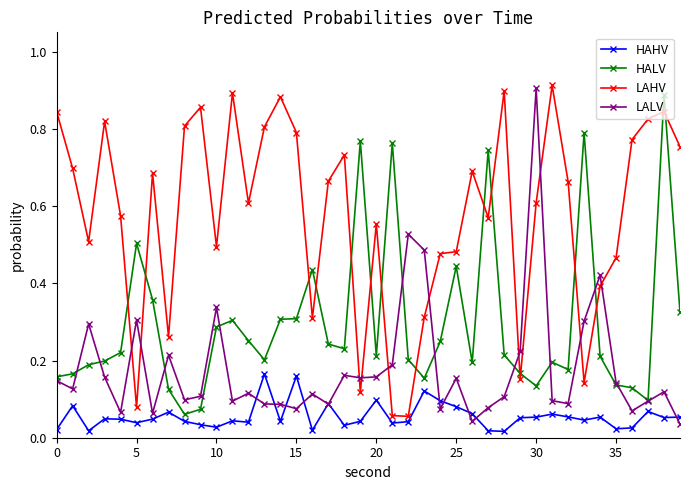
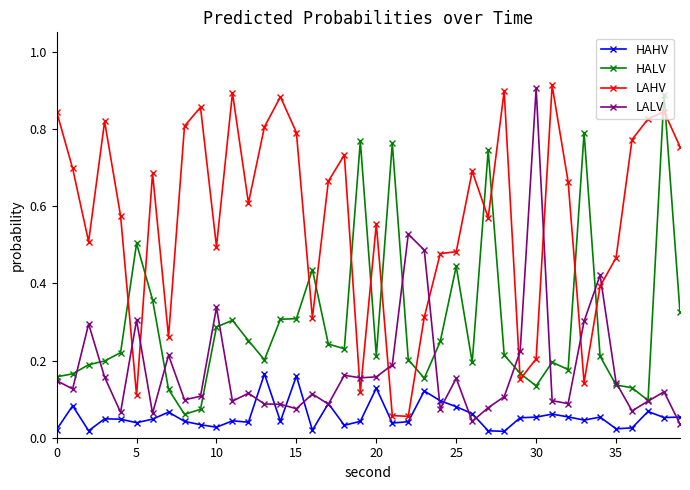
LAHV, 5: 0.08 -> 0.11
HAHV, 20: 0.10 -> 0.13
LAHV, 30: 0.61 -> 0.20
